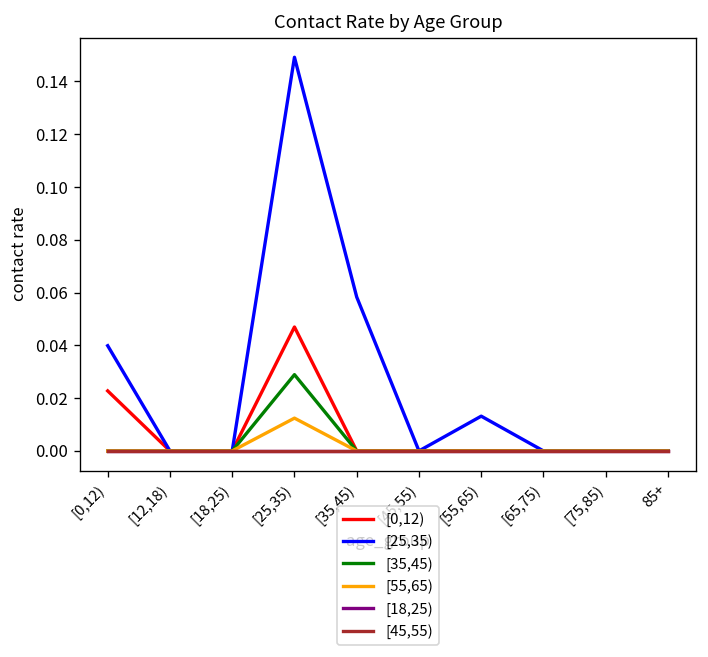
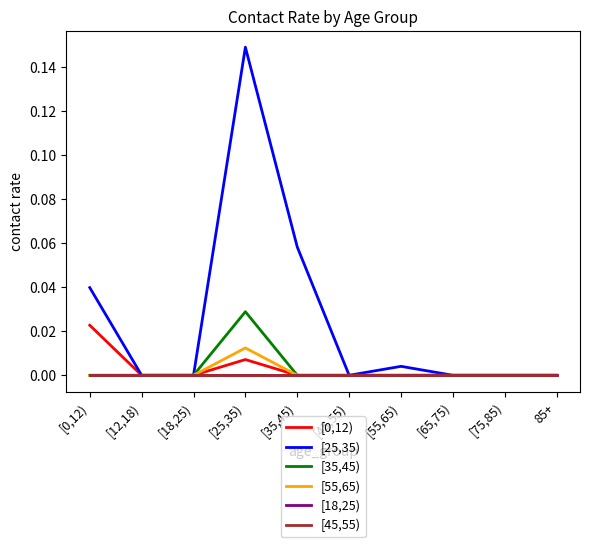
[0,12), [25,35): 0.047 -> 0.007
[25,35), [55,65): 0.013 -> 0.004
